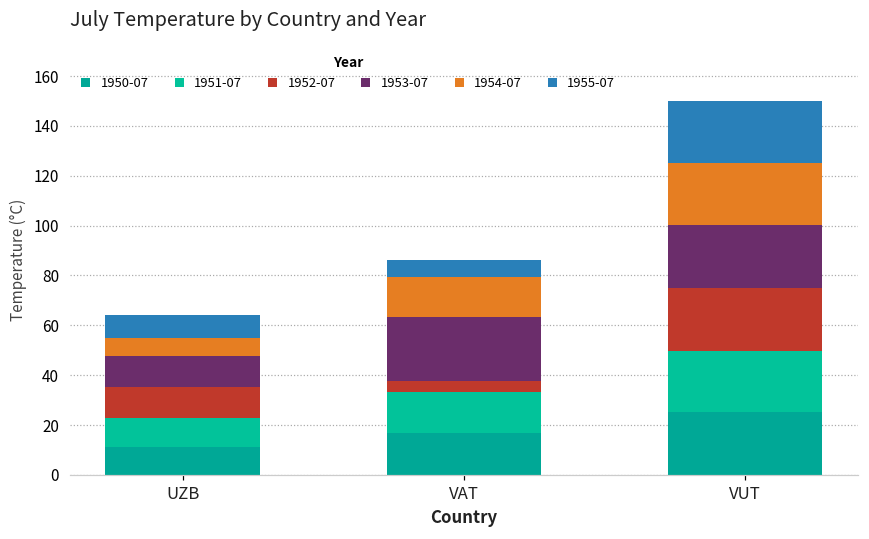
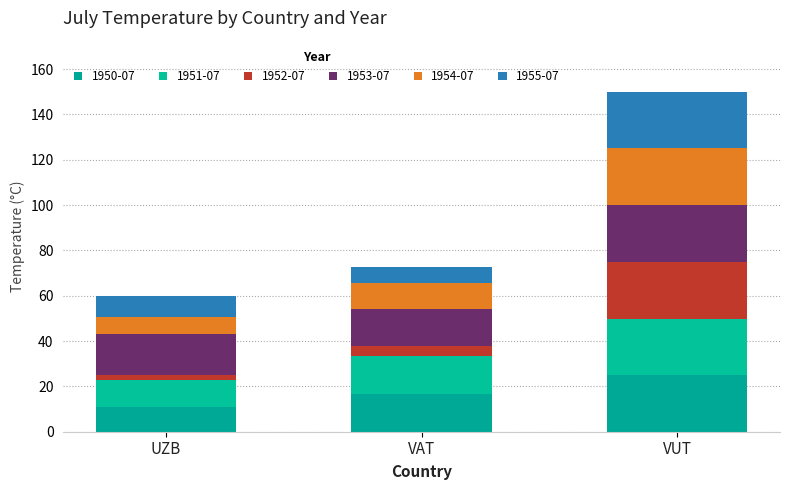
1952-07, UZB: 12 -> 2
1953-07, UZB: 13 -> 18
1953-07, VAT: 26 -> 16
1954-07, VAT: 16 -> 12
